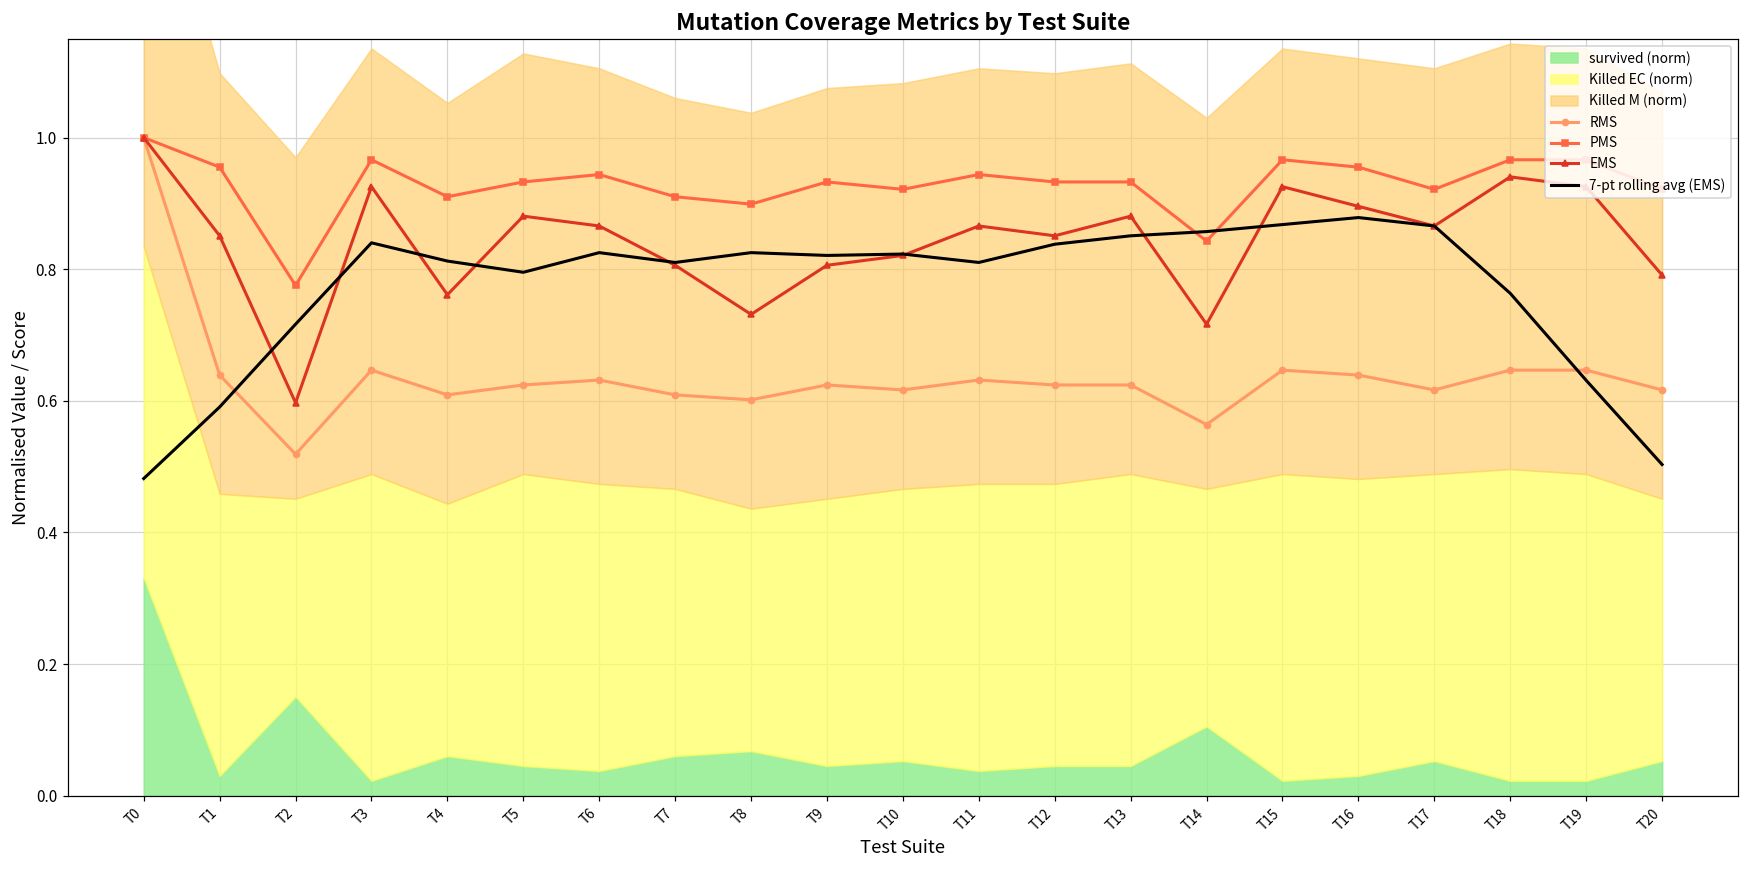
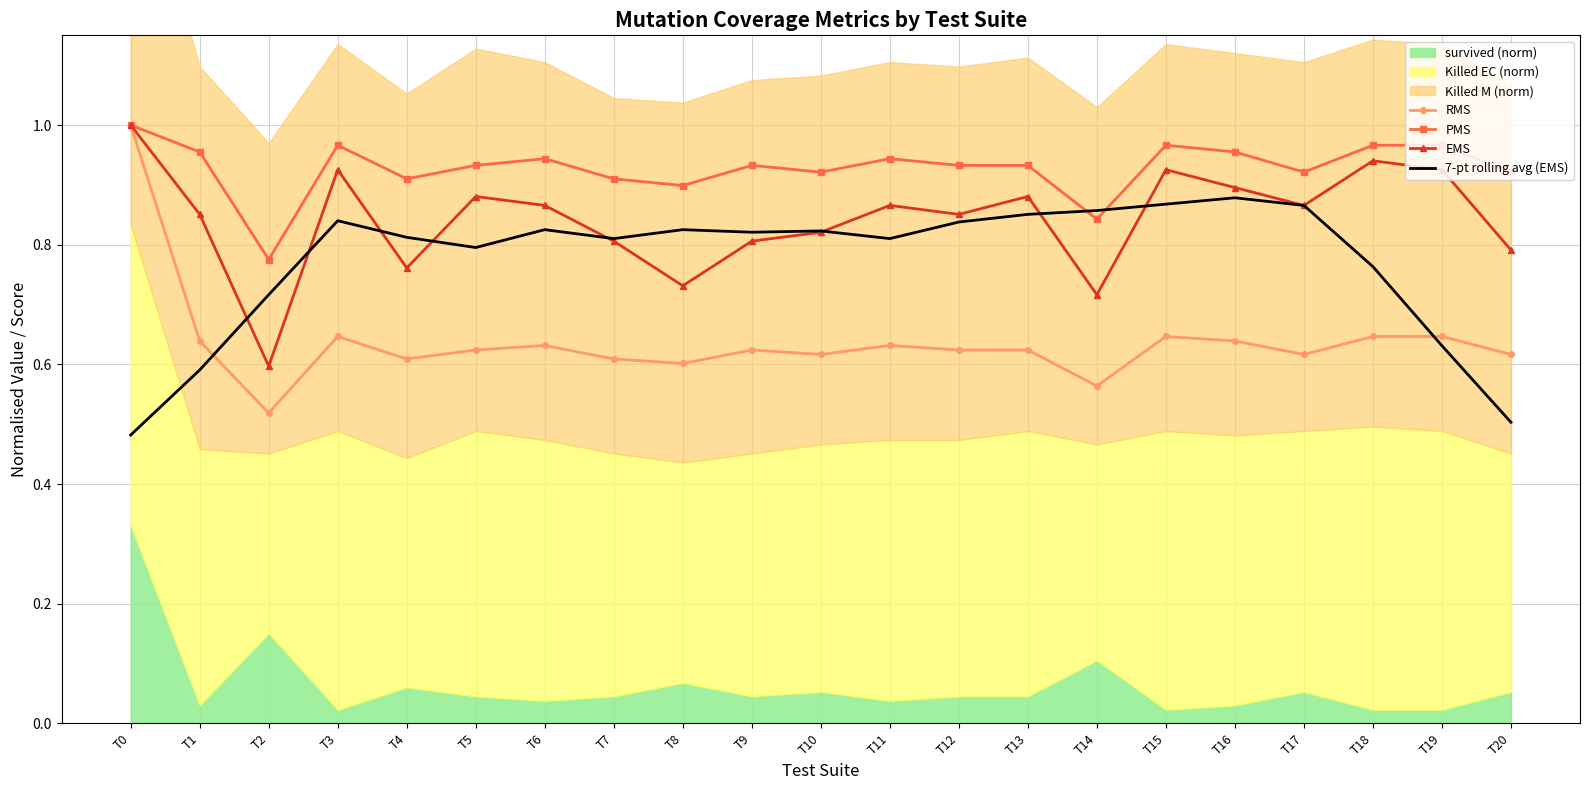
survived (norm), T7: 0.06 -> 0.05
